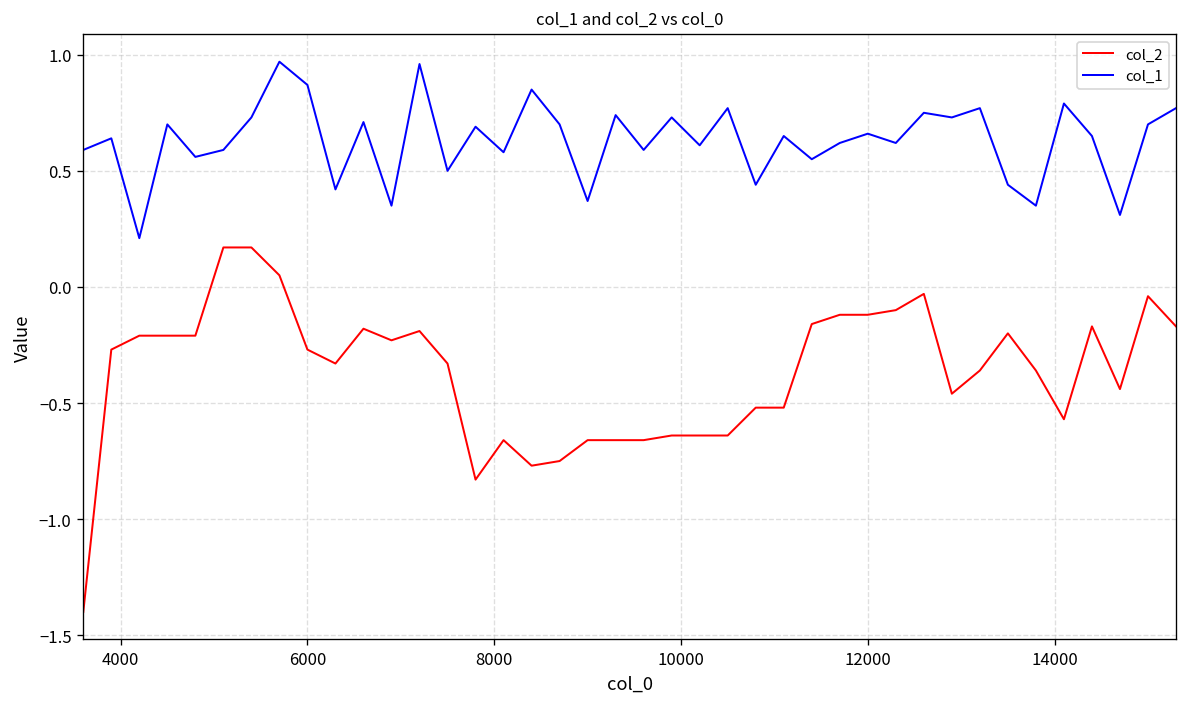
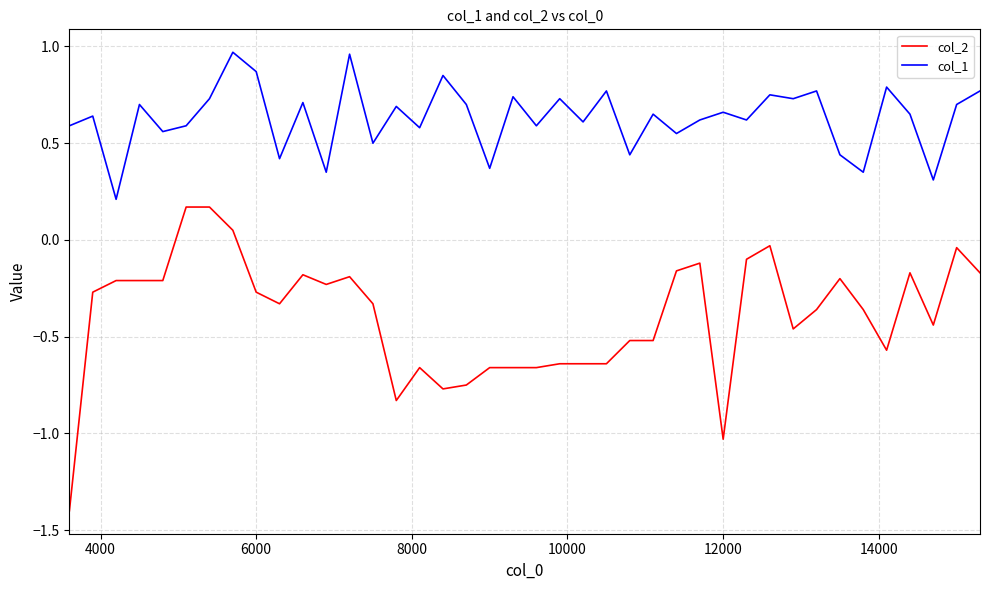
col_2, 12000: -0.12 -> -1.03
